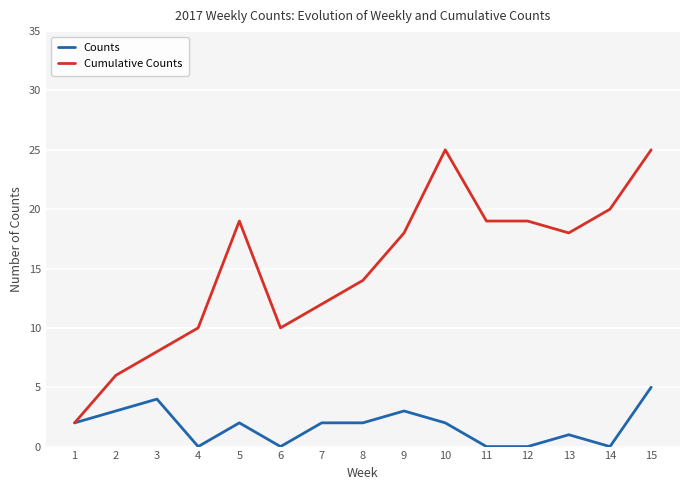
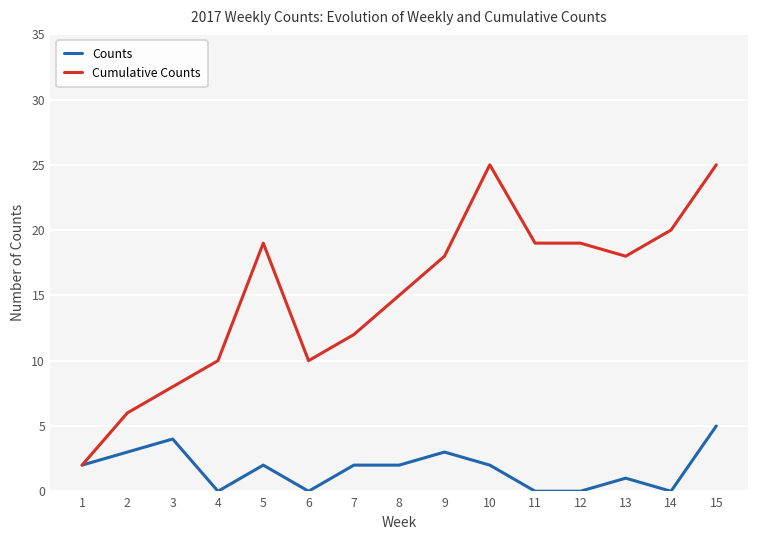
Cumulative Counts, 8: 14 -> 15
